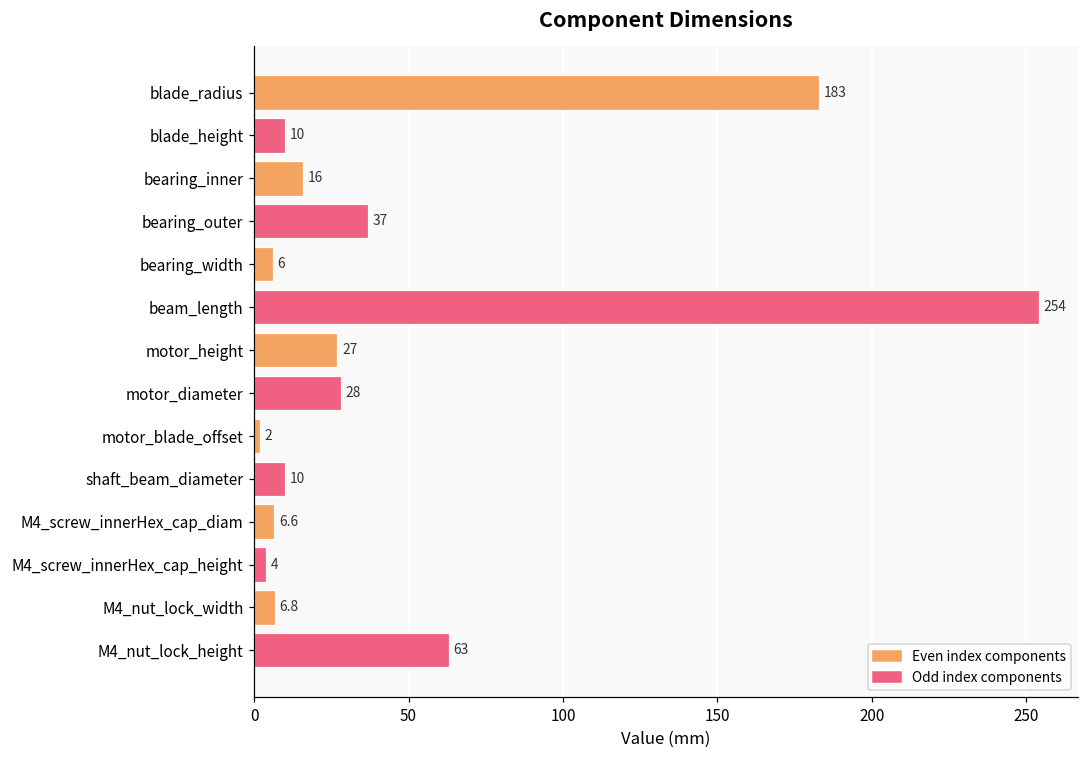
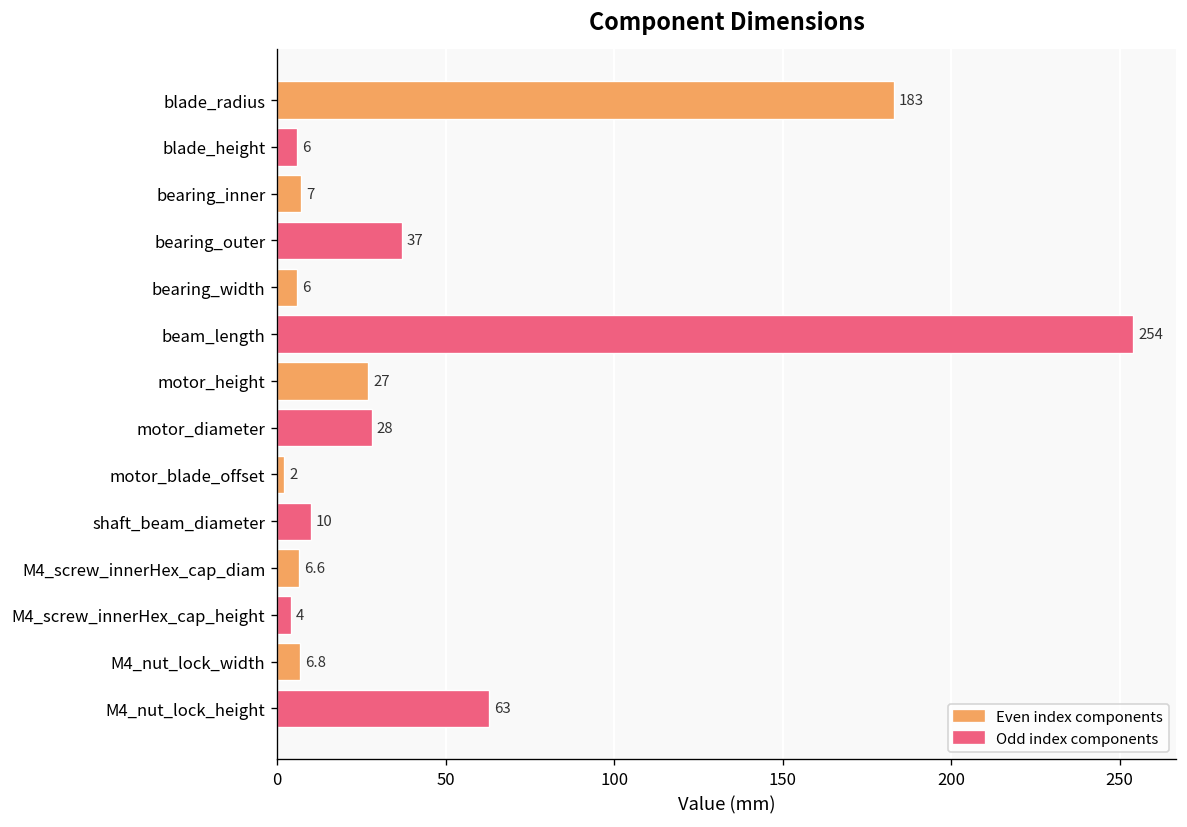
blade_height: 10 -> 6
bearing_inner: 16 -> 7
